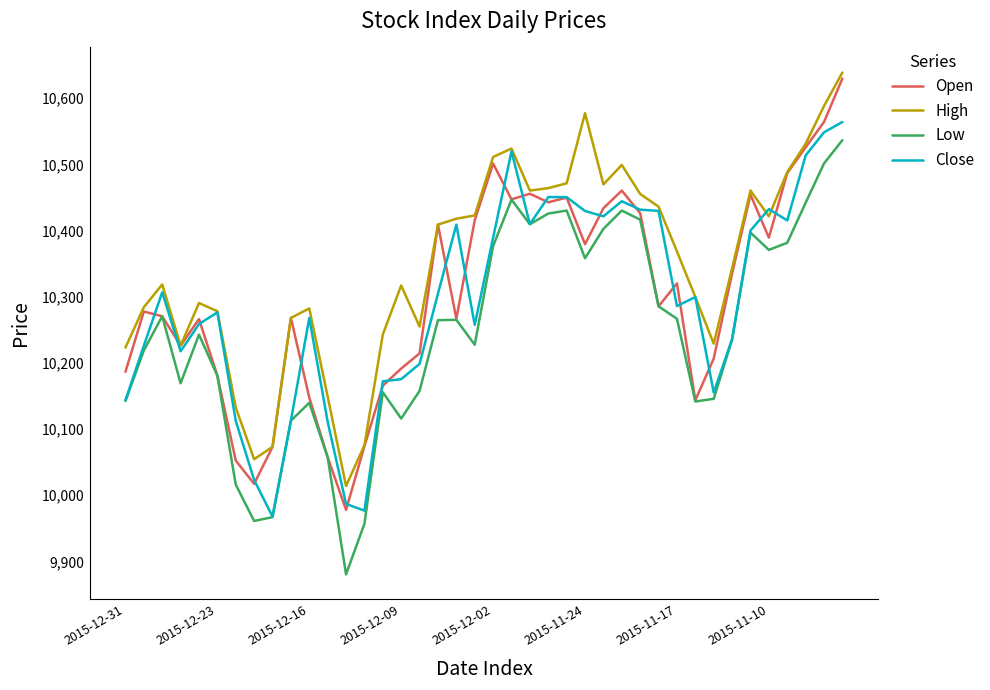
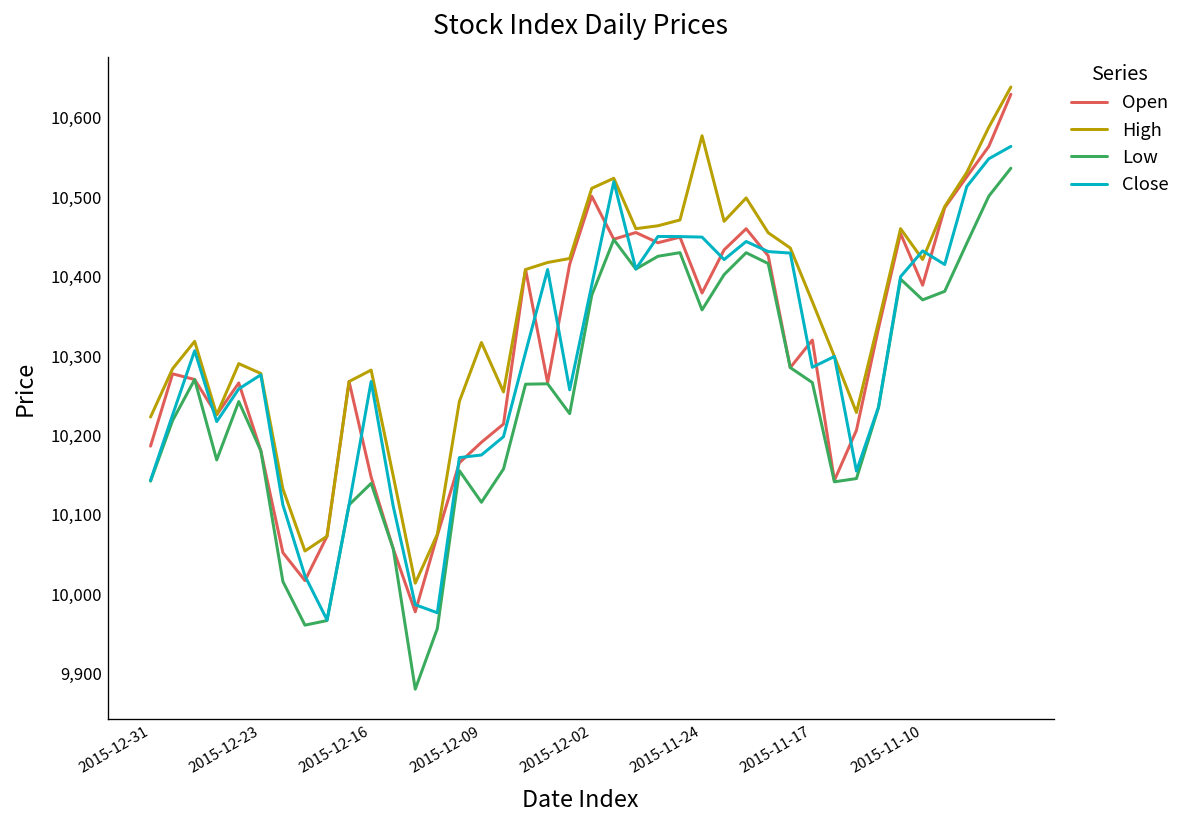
Close, 2015-11-24: 10,430 -> 10,450
